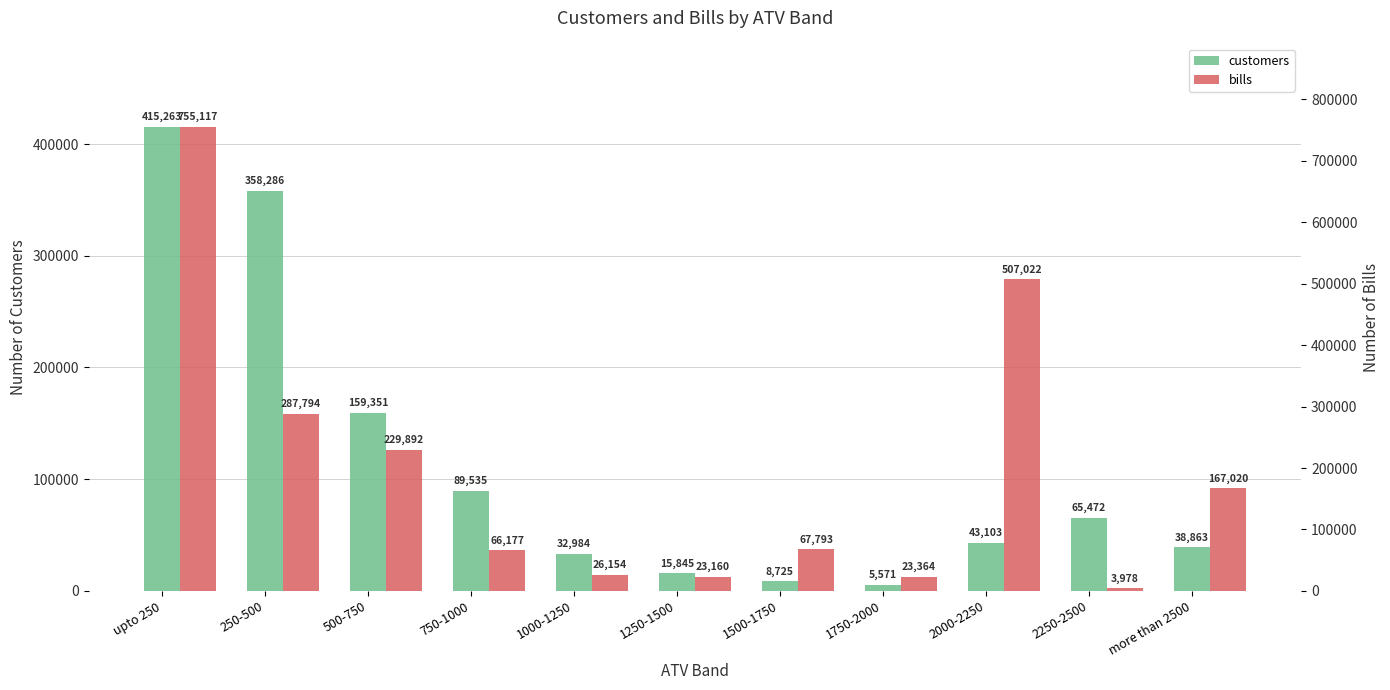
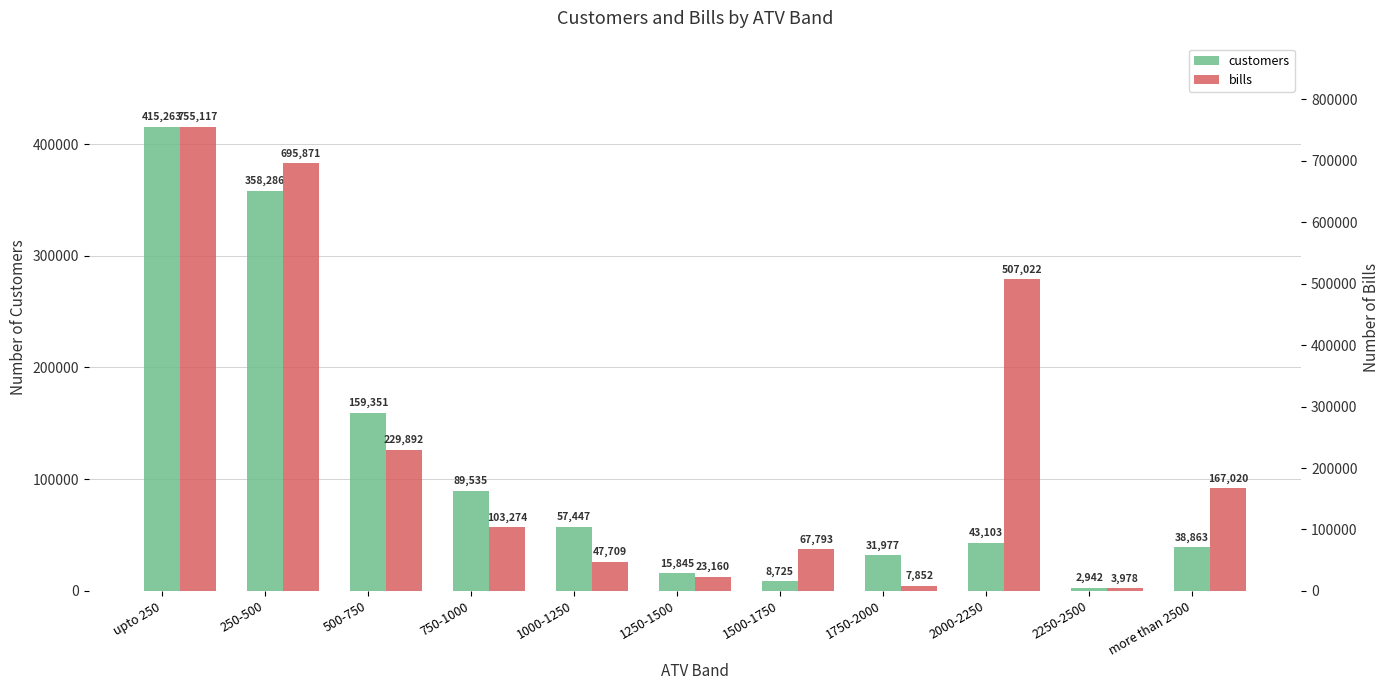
customers, 1000-1250: 32,984 -> 57,447
customers, 1750-2000: 5,571 -> 31,977
customers, 2250-2500: 65,472 -> 2,942
bills, 250-500: 287,794 -> 695,871
bills, 750-1000: 66,177 -> 103,274
bills, 1000-1250: 26,154 -> 47,709
bills, 1750-2000: 23,364 -> 7,852
